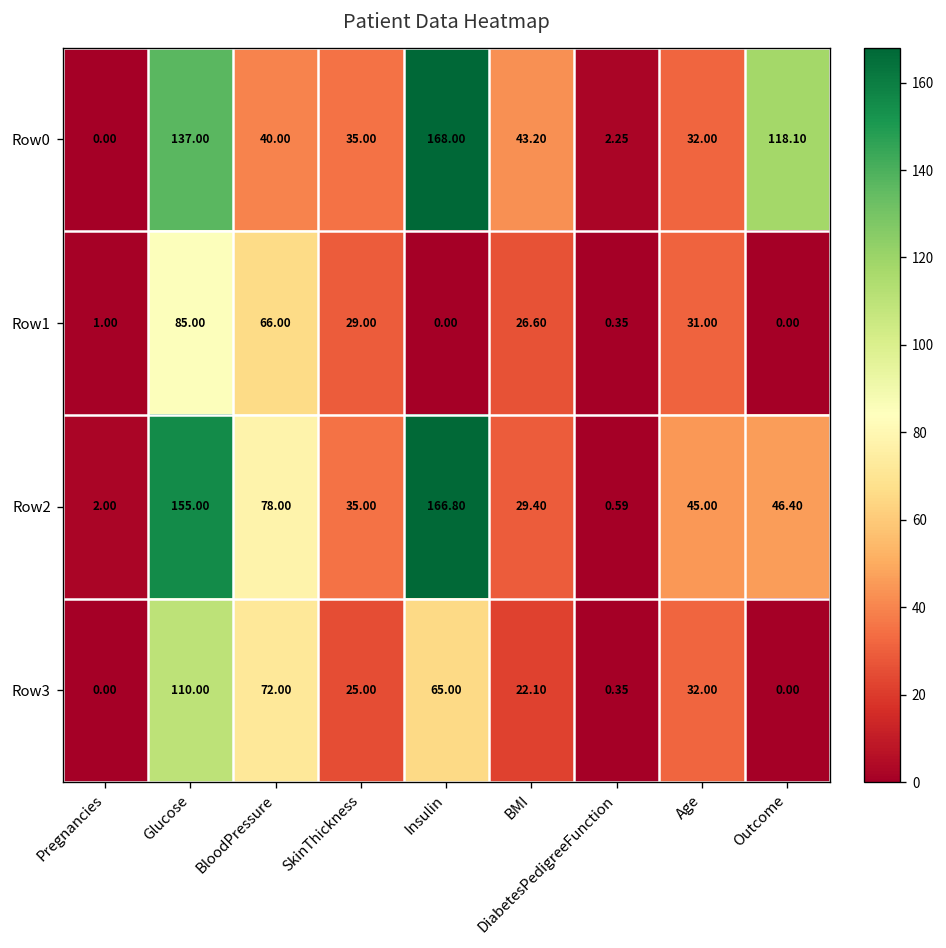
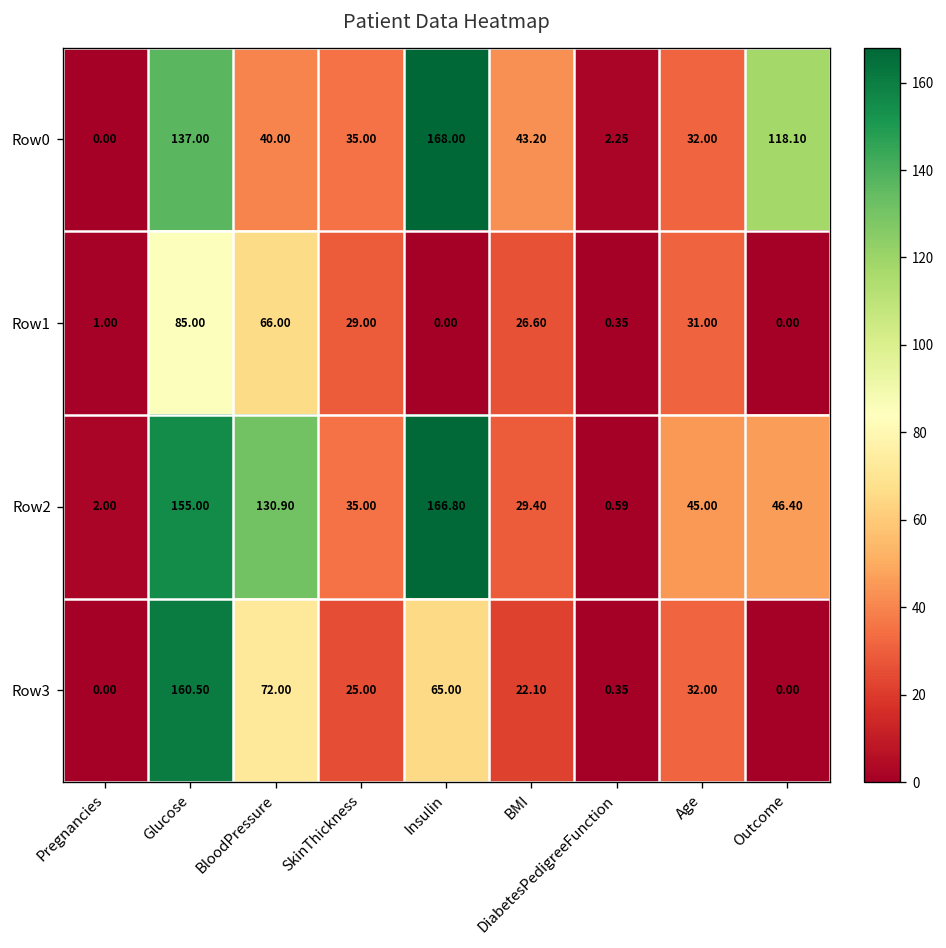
Row2, BloodPressure: 78.00 -> 130.90
Row3, Glucose: 110.00 -> 160.50
